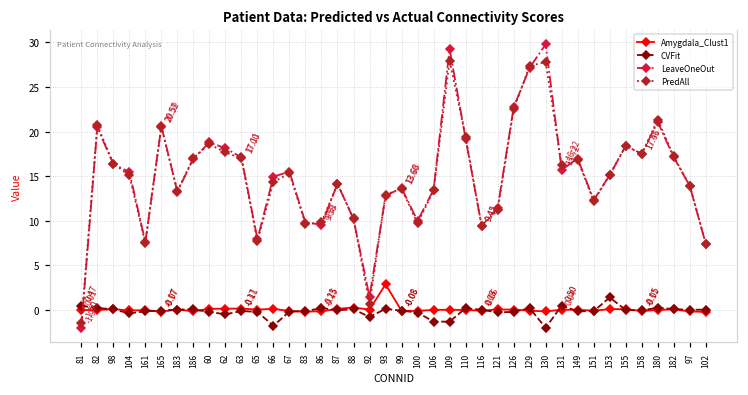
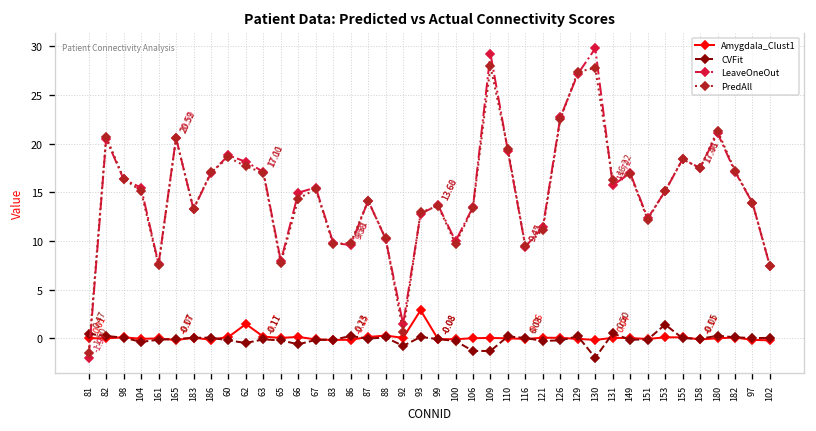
Amygdala_Clust1, 62: 0 -> 1
CVFit, 66: -2 -> -1
